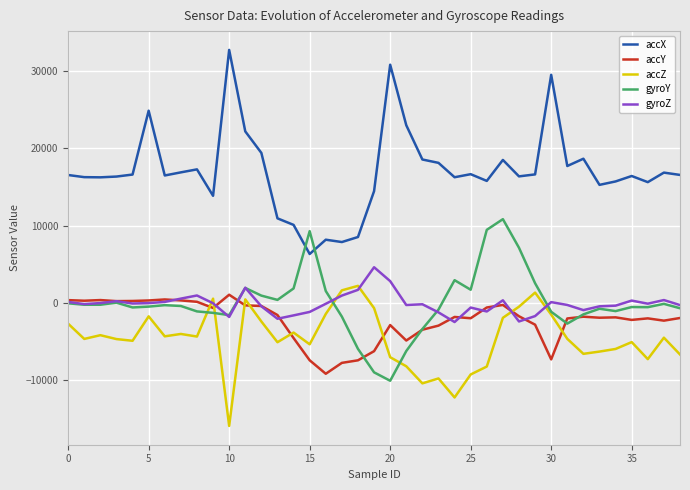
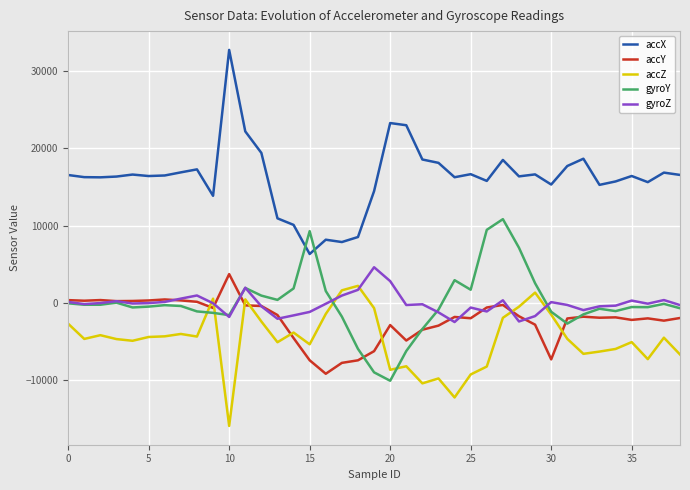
accX, 5: 25000 -> 16000
accZ, 5: -2000 -> -4000
accY, 10: 1000 -> 4000
accX, 20: 31000 -> 23000
accZ, 20: -7000 -> -9000
accX, 30: 30000 -> 15000
